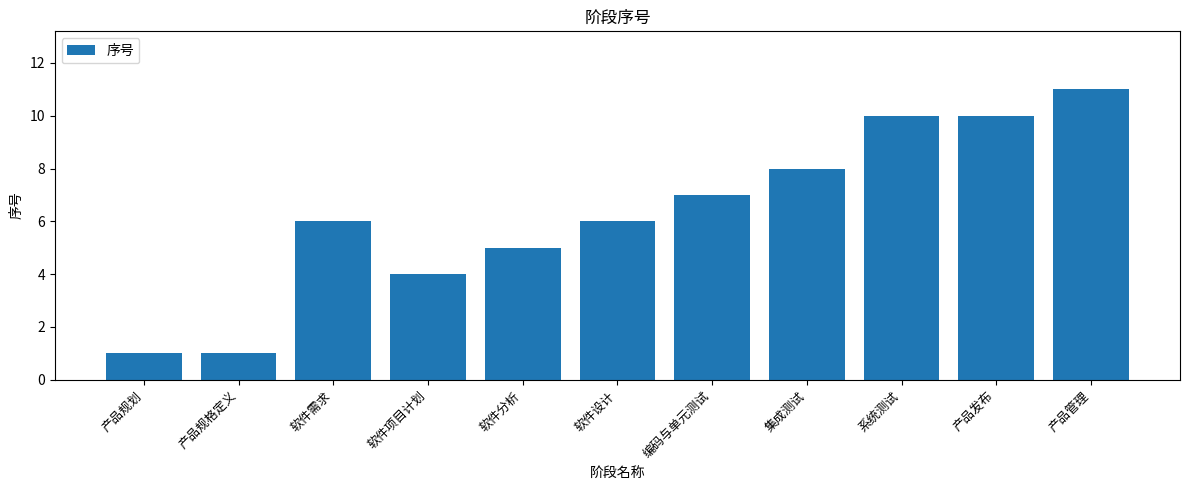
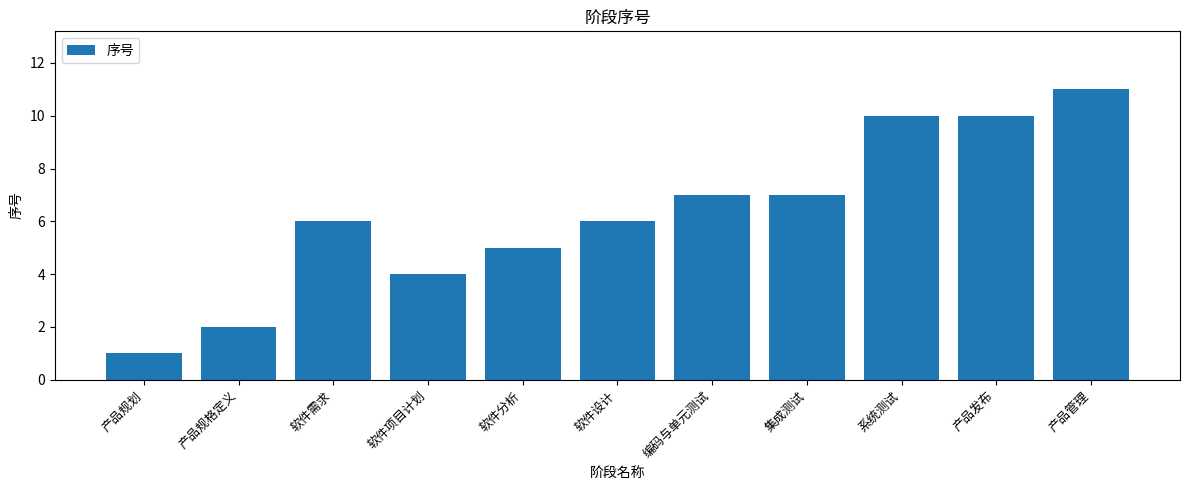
产品规格定义: 1 -> 2
集成测试: 8 -> 7
